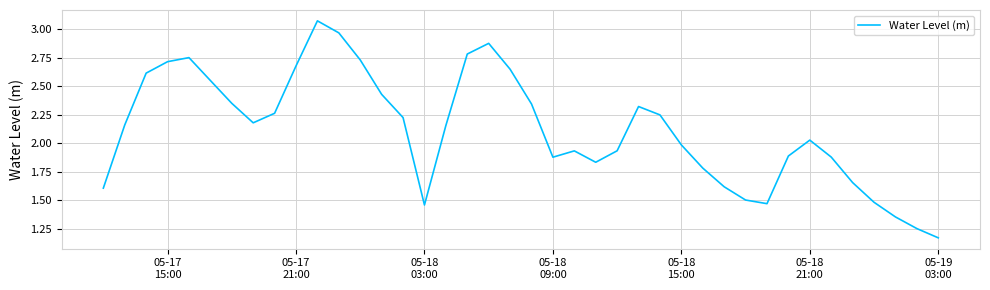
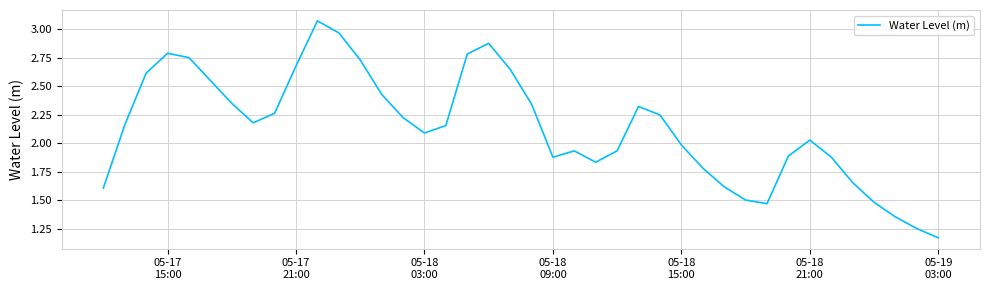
05-17 15:00: 2.72 -> 2.79
05-18 03:00: 1.46 -> 2.09
